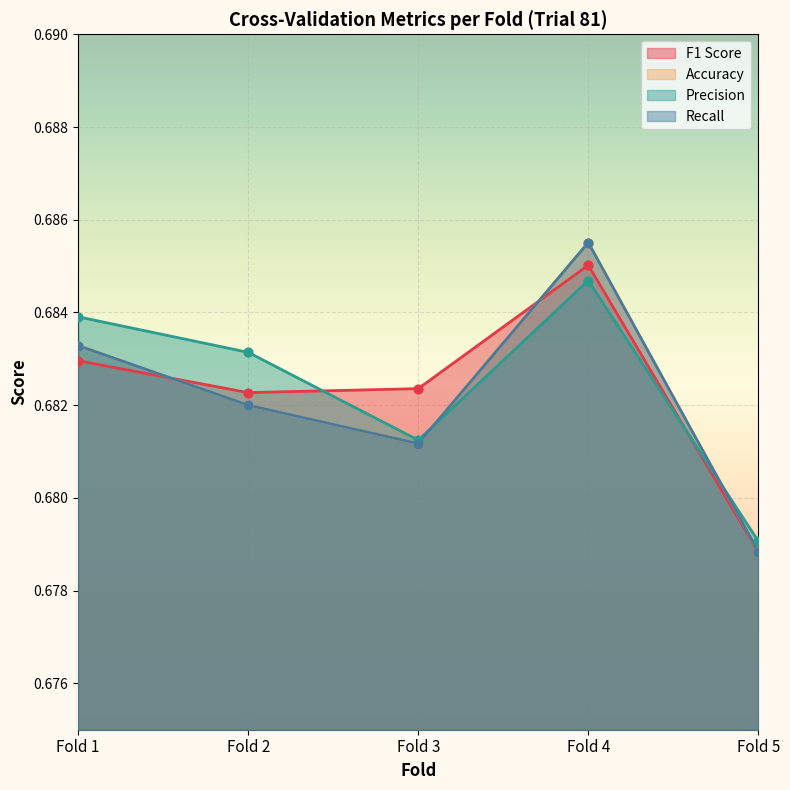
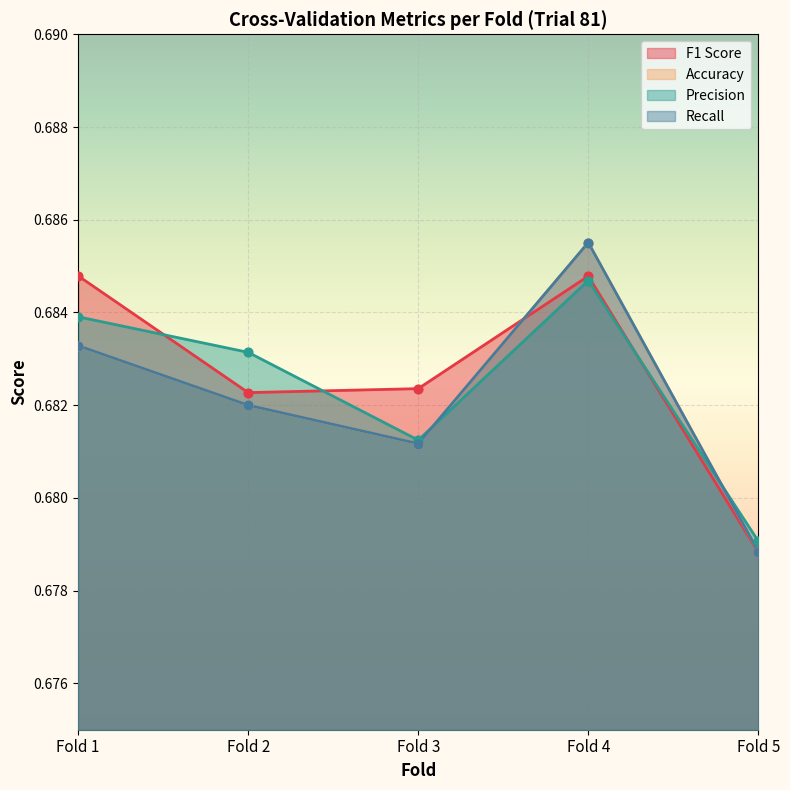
F1 Score, Fold 1: 0.6830 -> 0.6848
F1 Score, Fold 4: 0.6850 -> 0.6848
